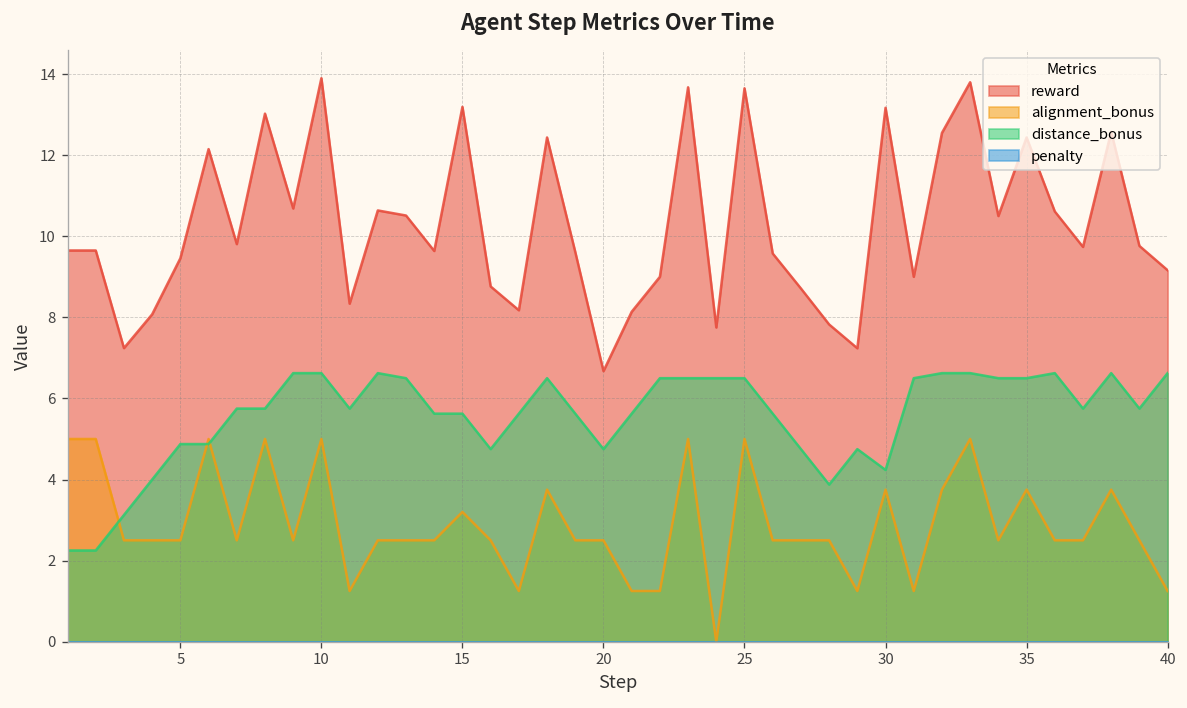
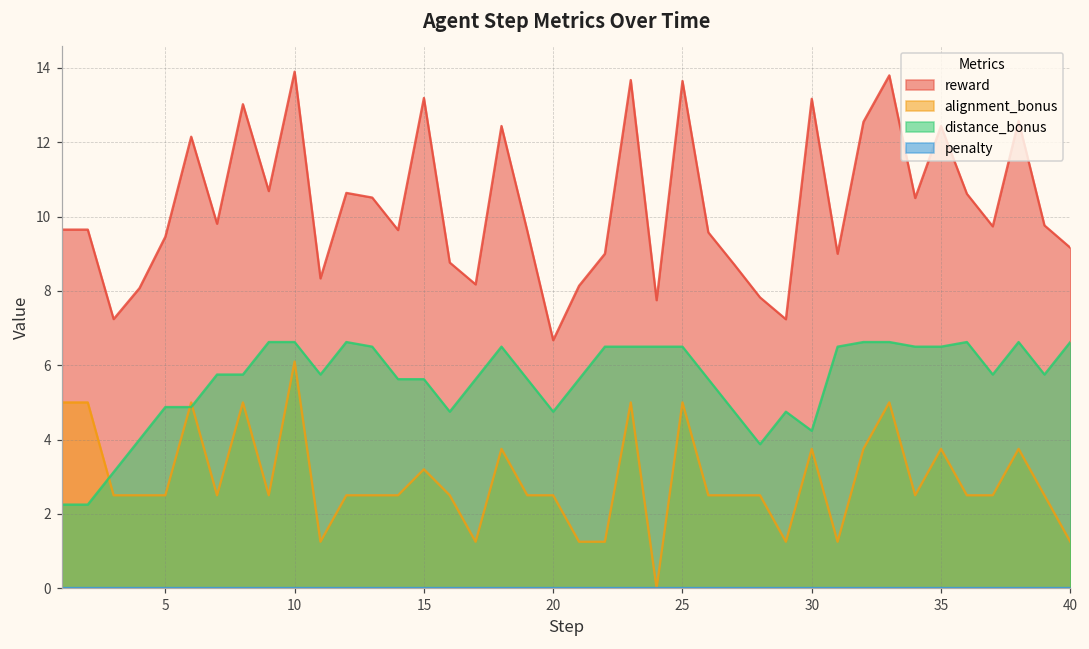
alignment_bonus, 10: 5.0 -> 6.1
